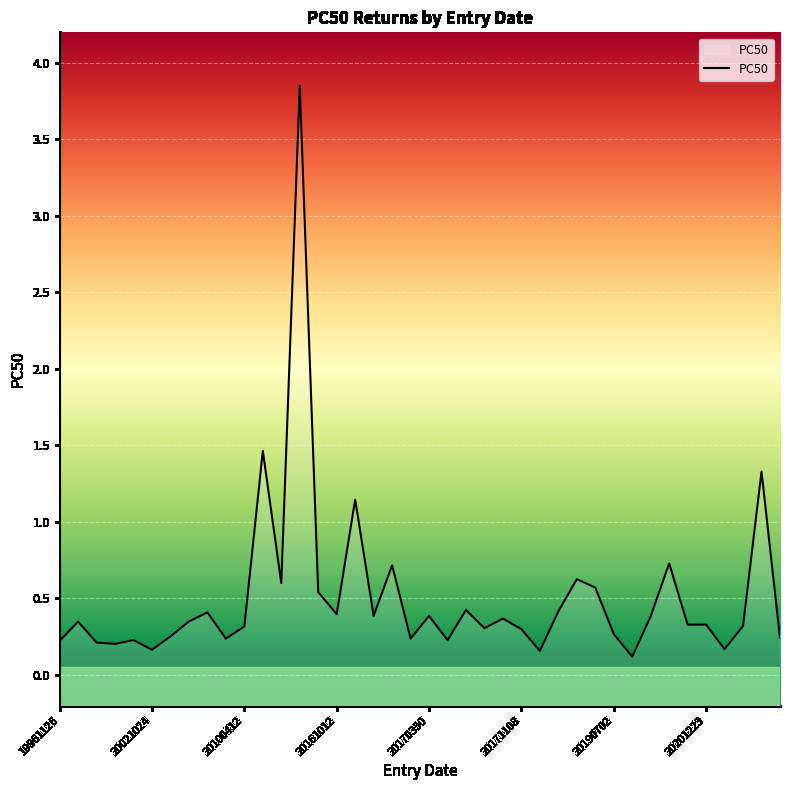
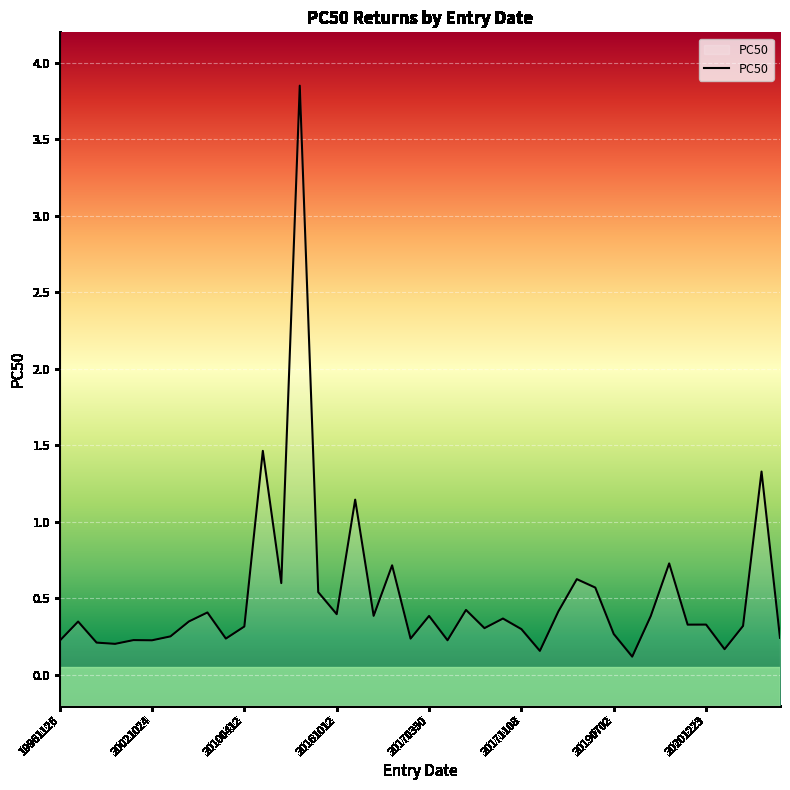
20021024: 0.16 -> 0.23
